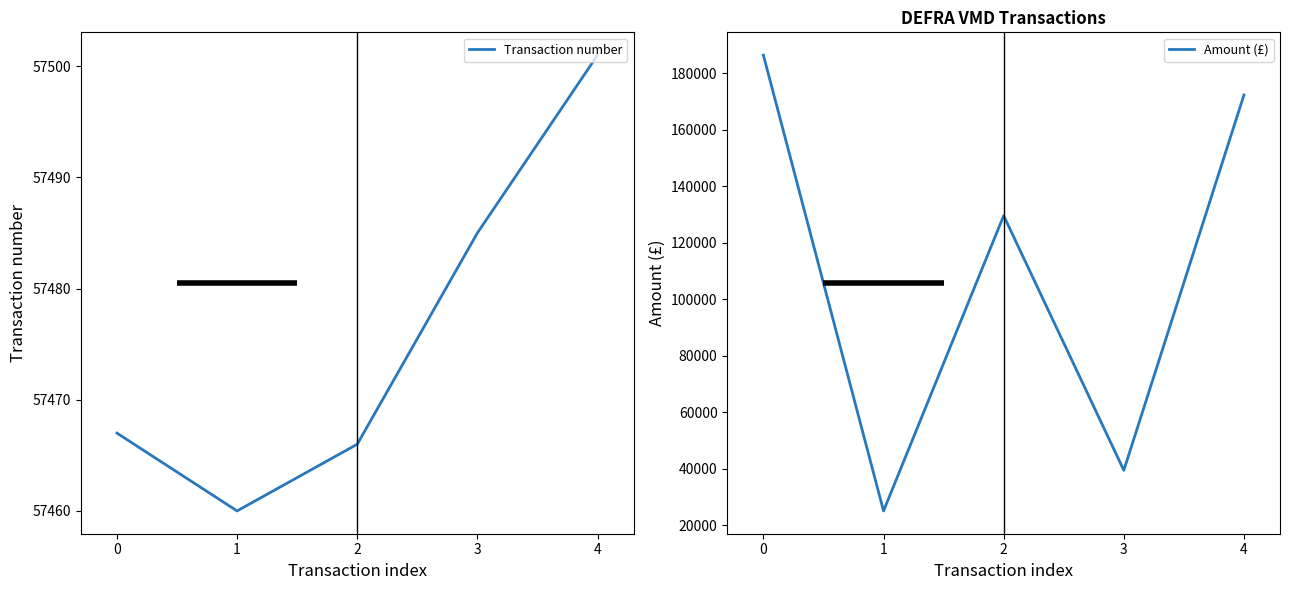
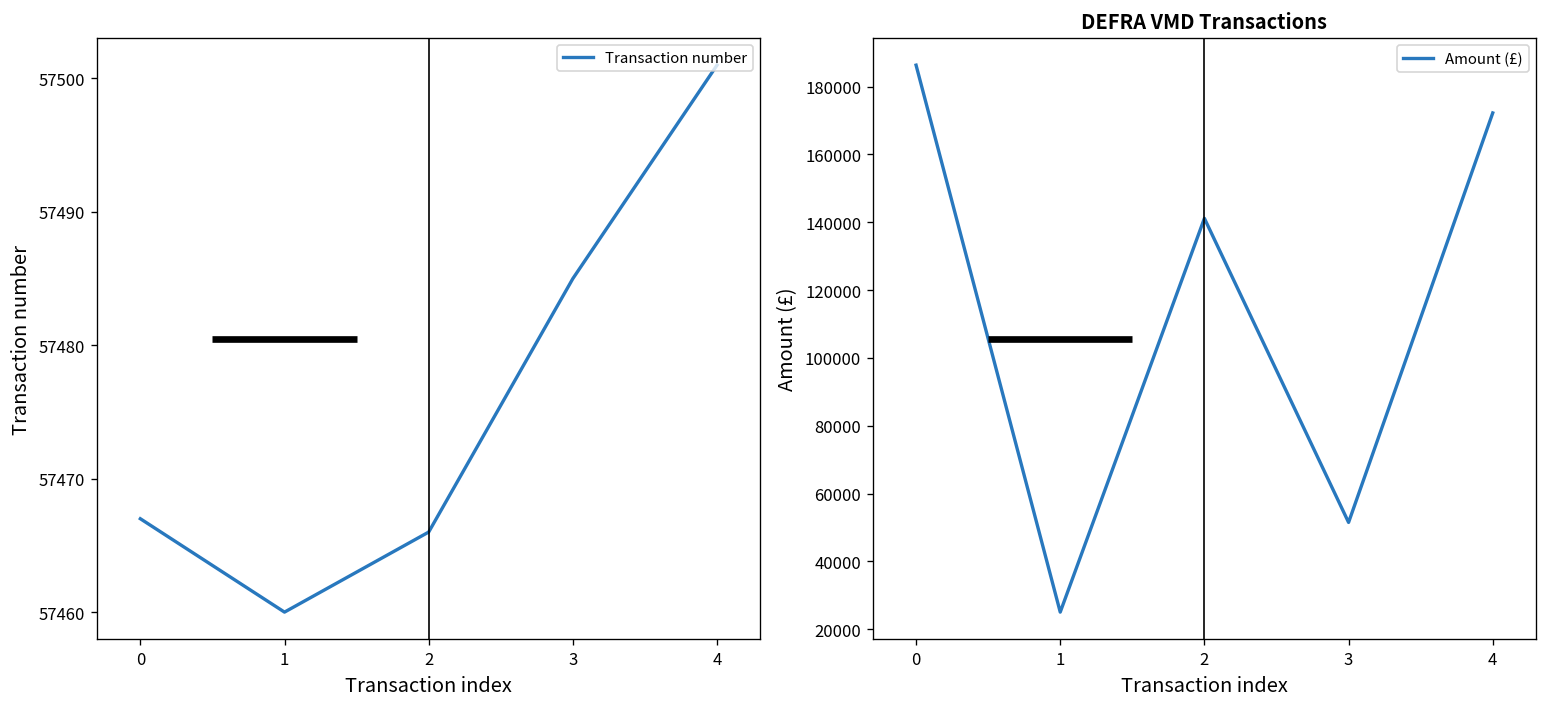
DEFRA VMD Transactions, Amount (£), 2: 130000 -> 141000
DEFRA VMD Transactions, Amount (£), 3: 39000 -> 52000
